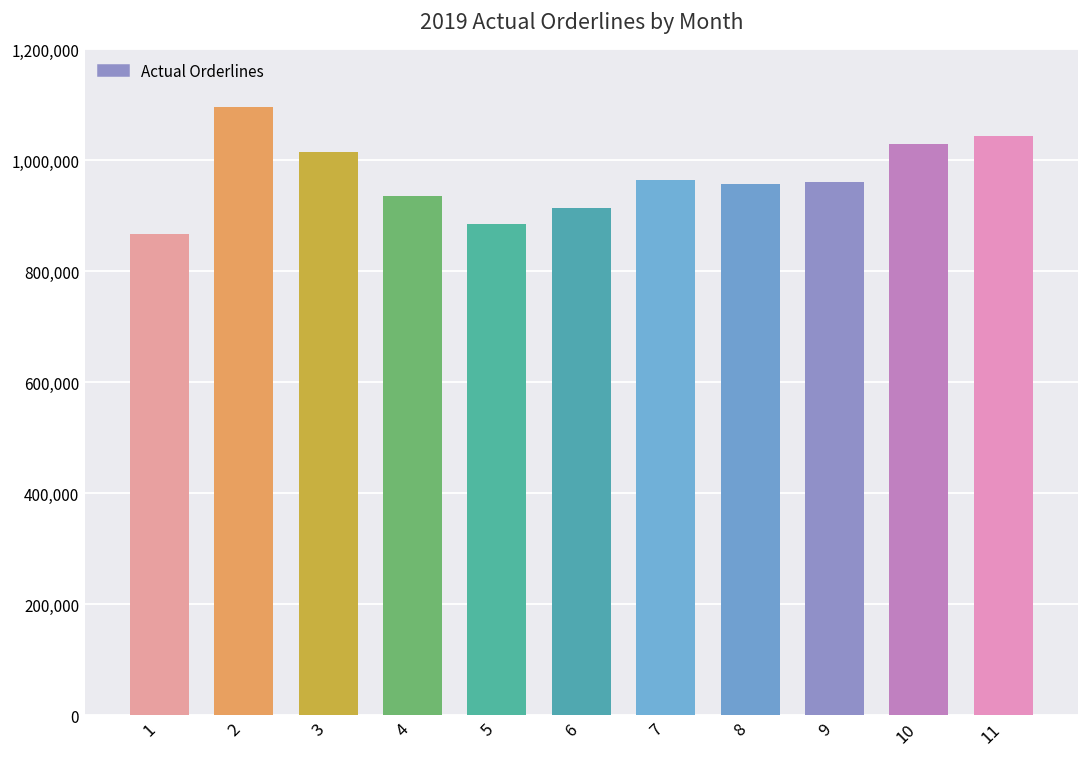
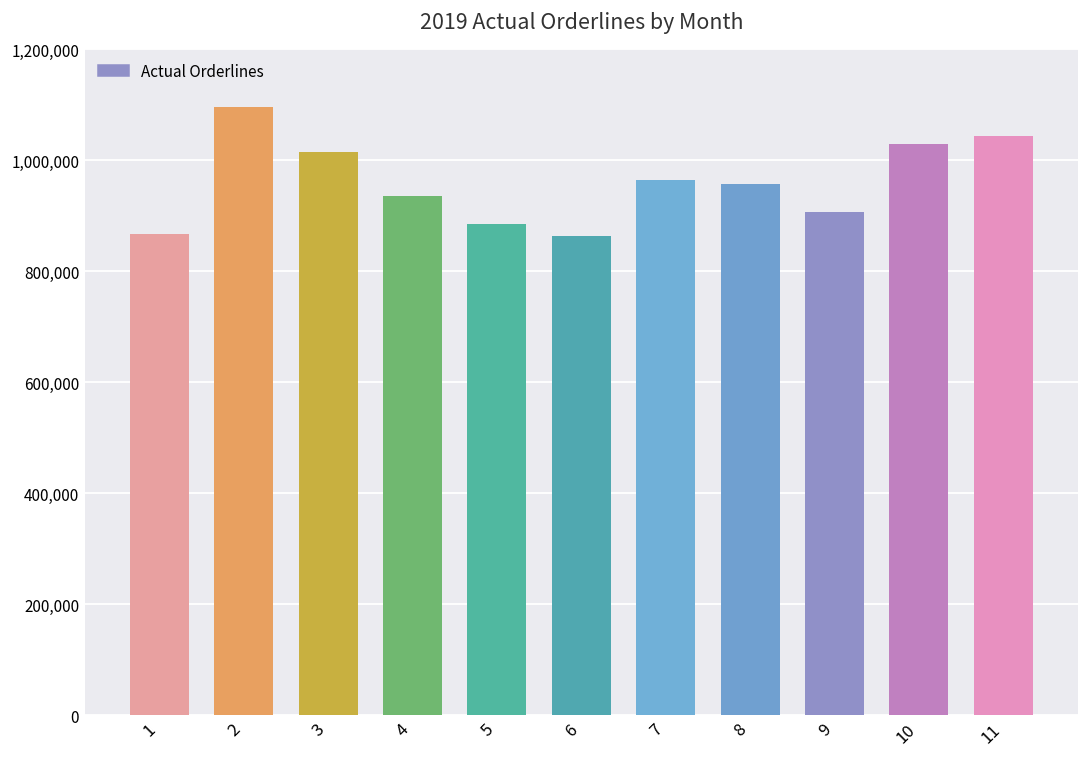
6: 910,000 -> 860,000
9: 960,000 -> 910,000
